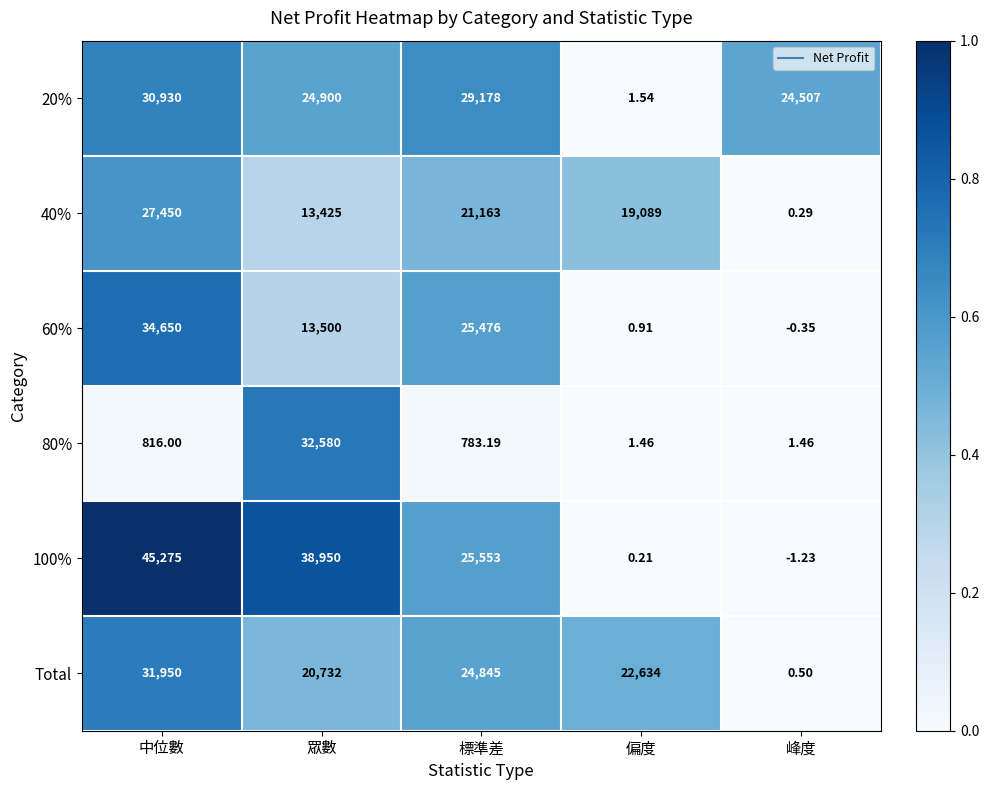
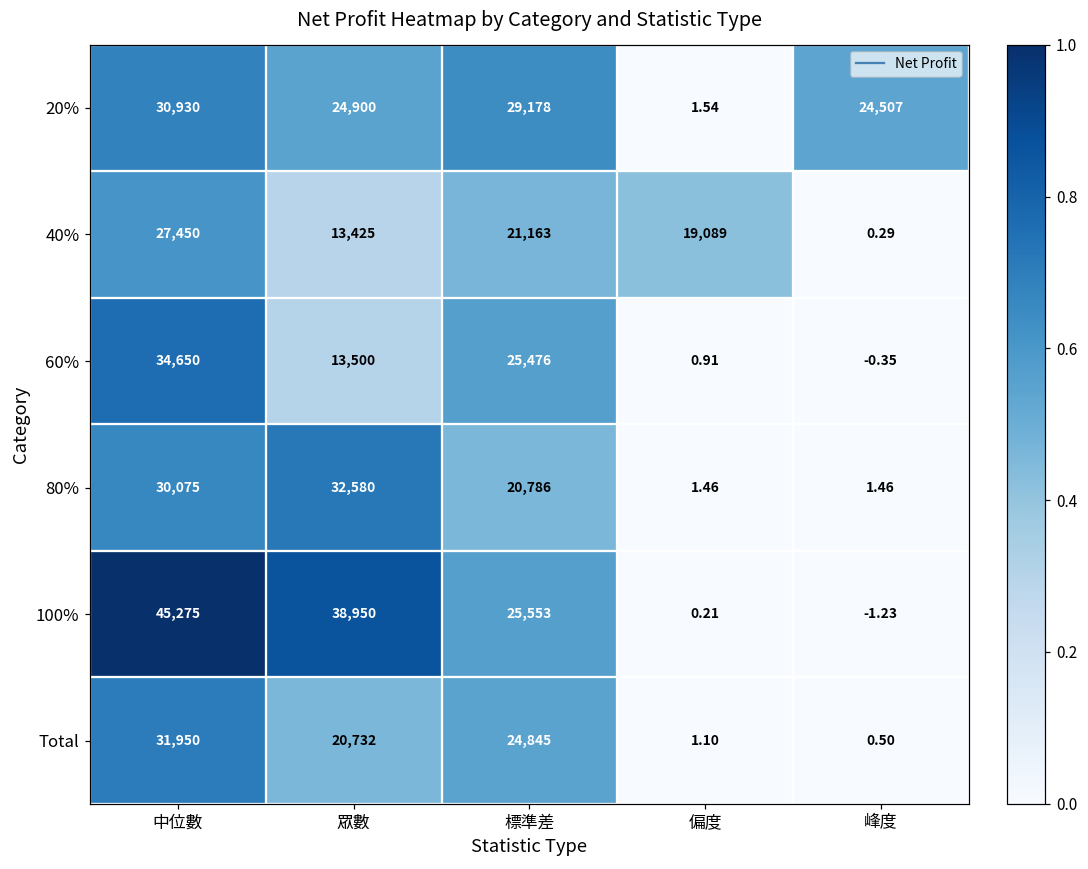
80%, 中位數: 816.00 -> 30,075
80%, 標準差: 783.19 -> 20,786
Total, 偏度: 22,634 -> 1.10
